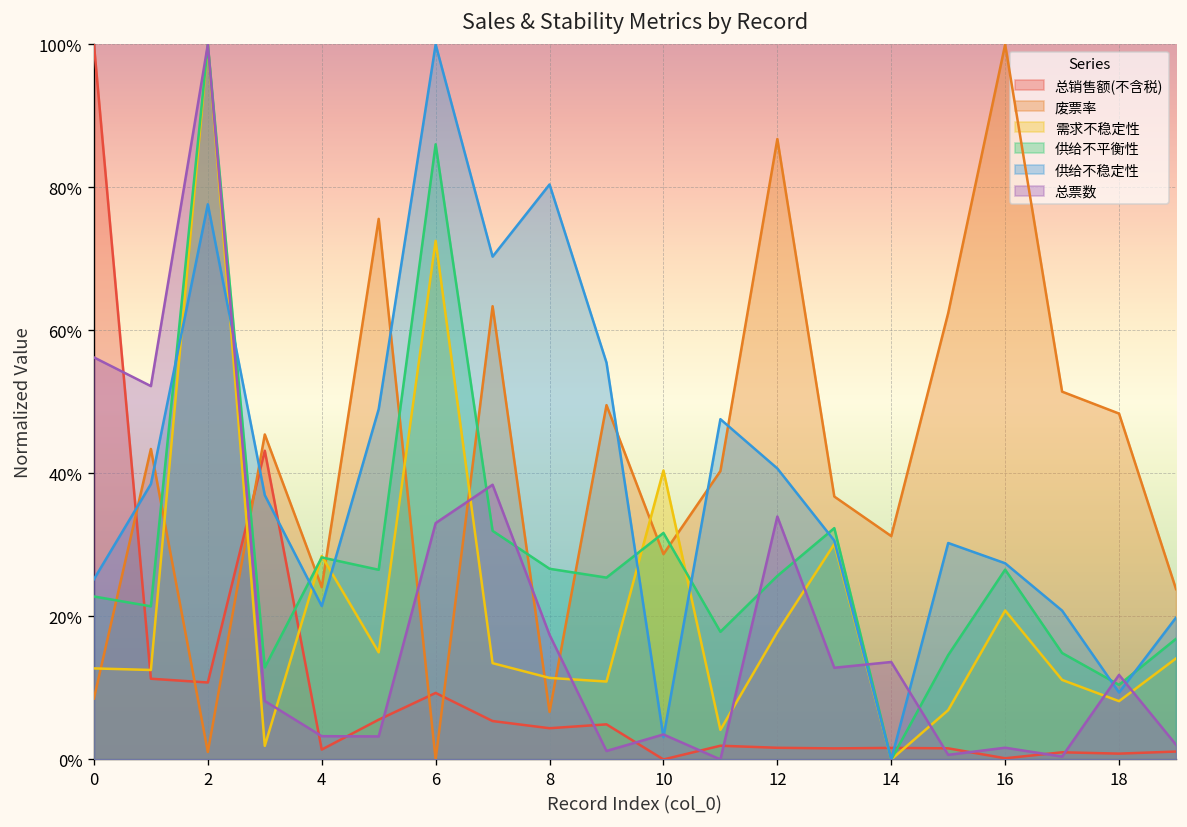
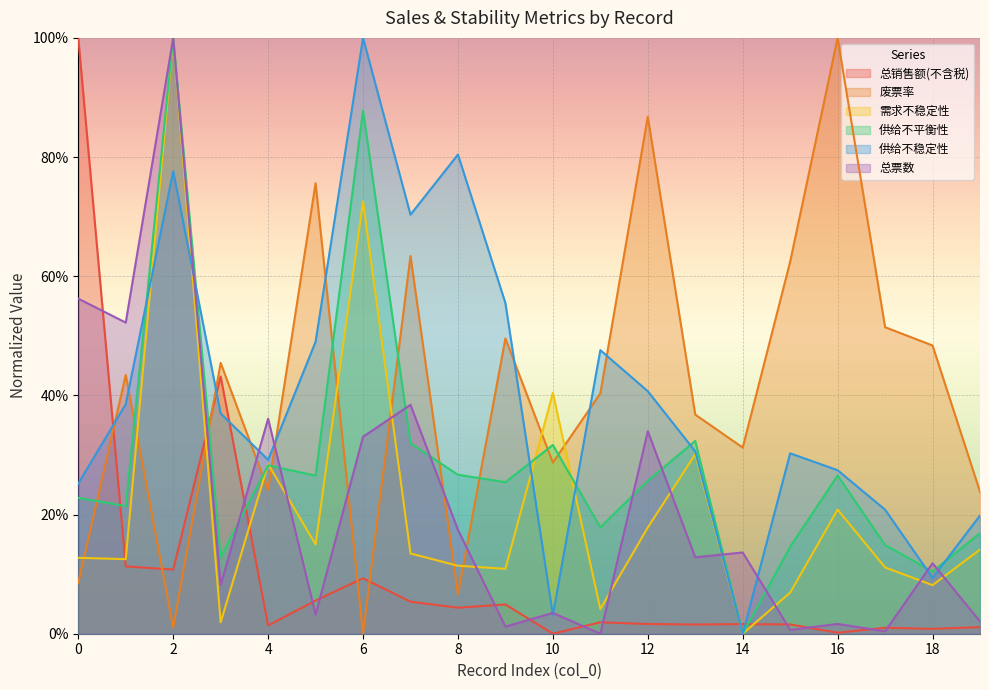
供给不稳定性, 4: 21% -> 29%
总票数, 4: 3% -> 36%
供给不平衡性, 6: 86% -> 88%
